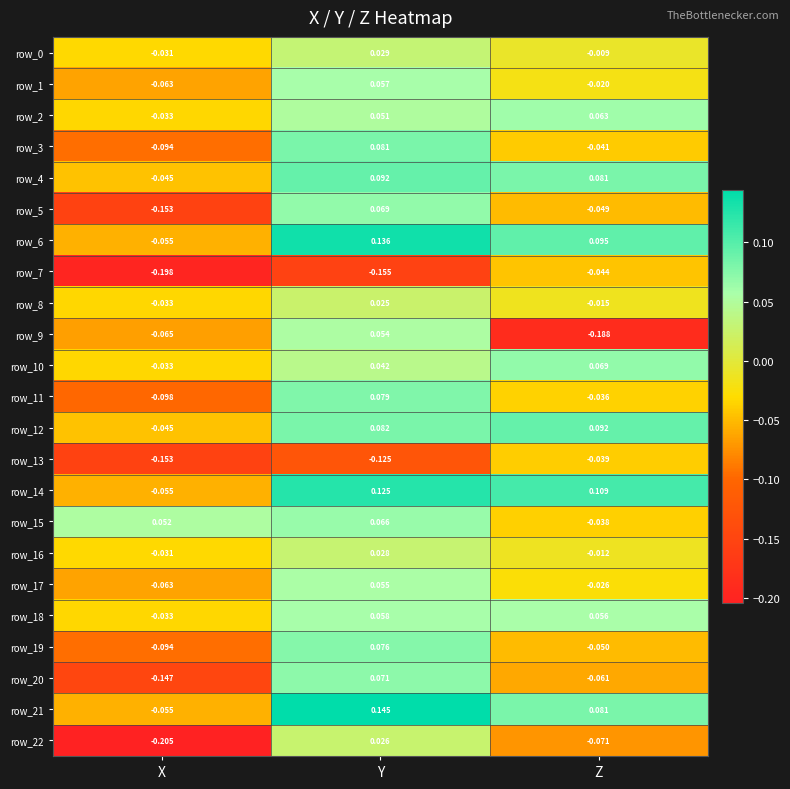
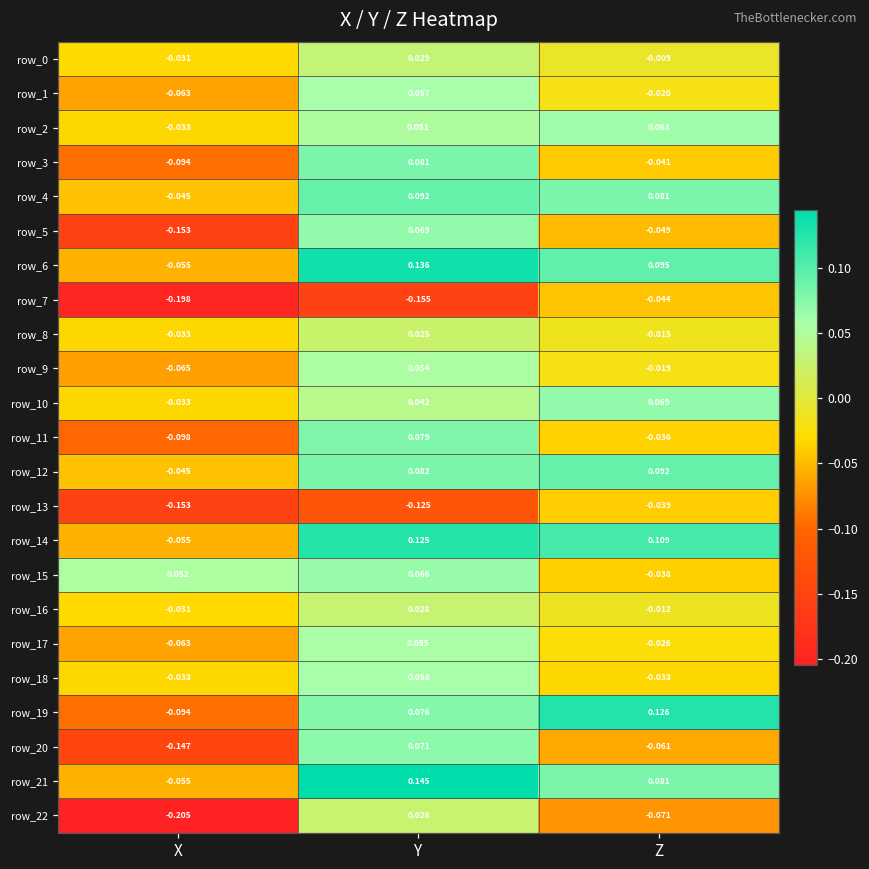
row_9, Z: -0.188 -> -0.019
row_18, Z: 0.056 -> -0.033
row_19, Z: -0.050 -> 0.126
